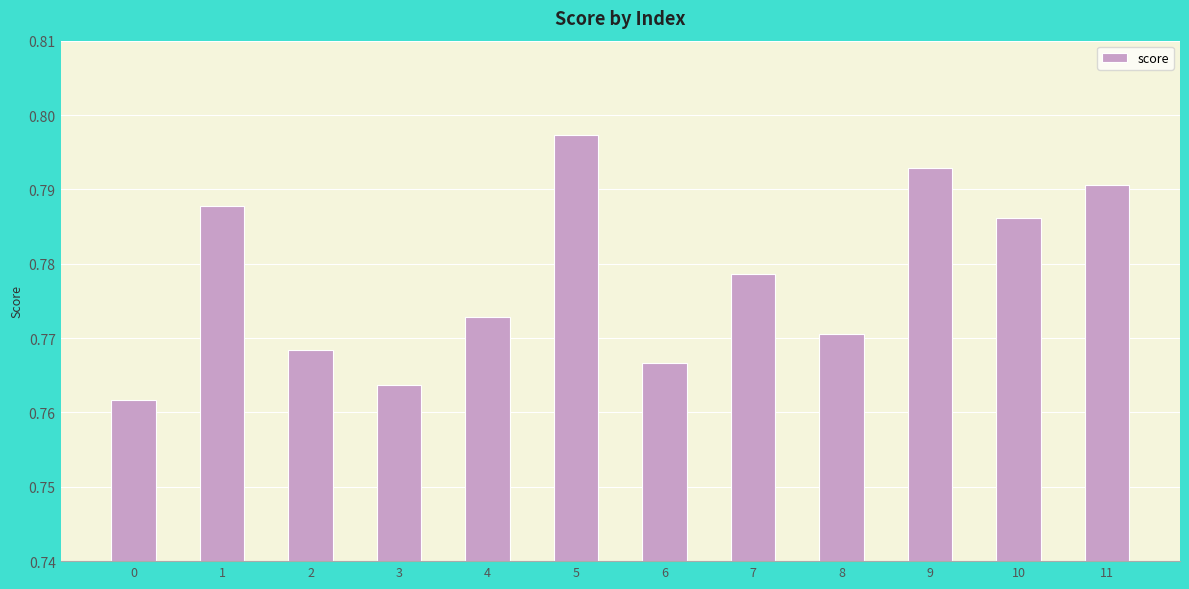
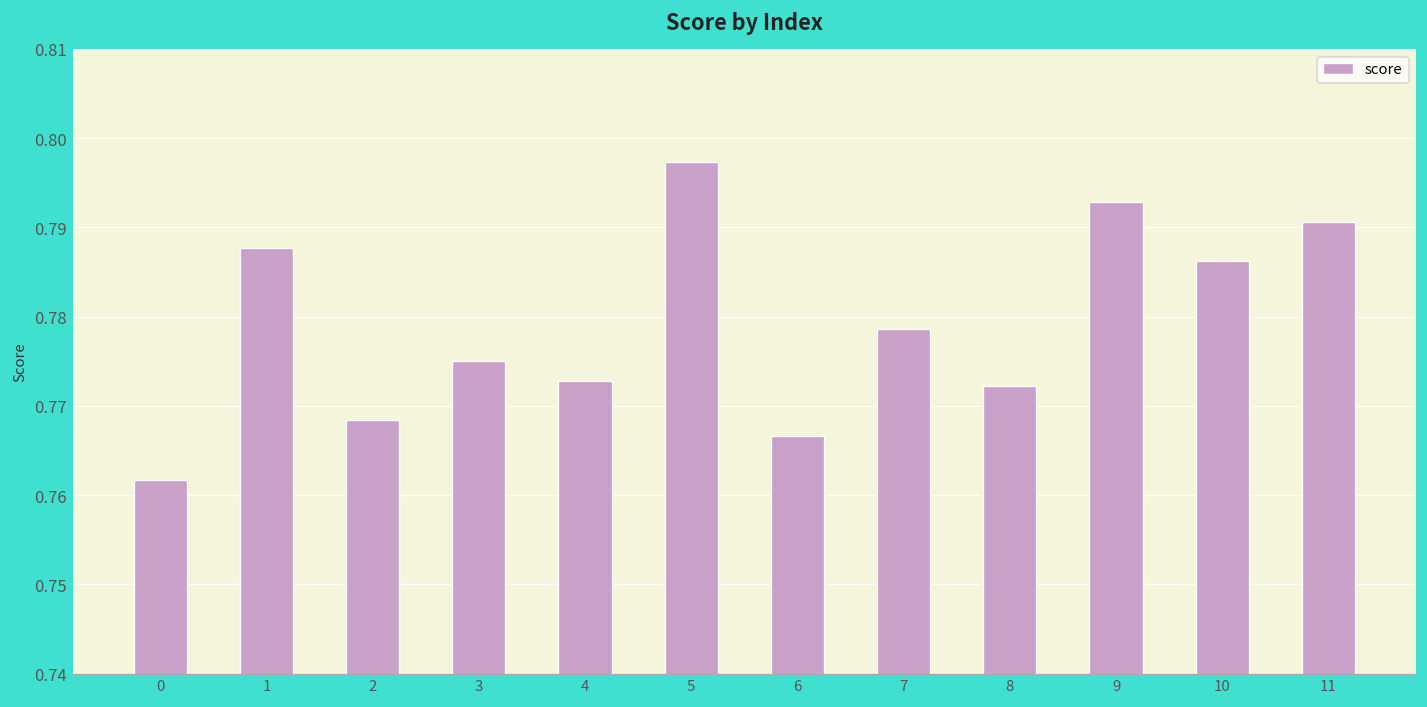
3: 0.764 -> 0.775
8: 0.771 -> 0.772
